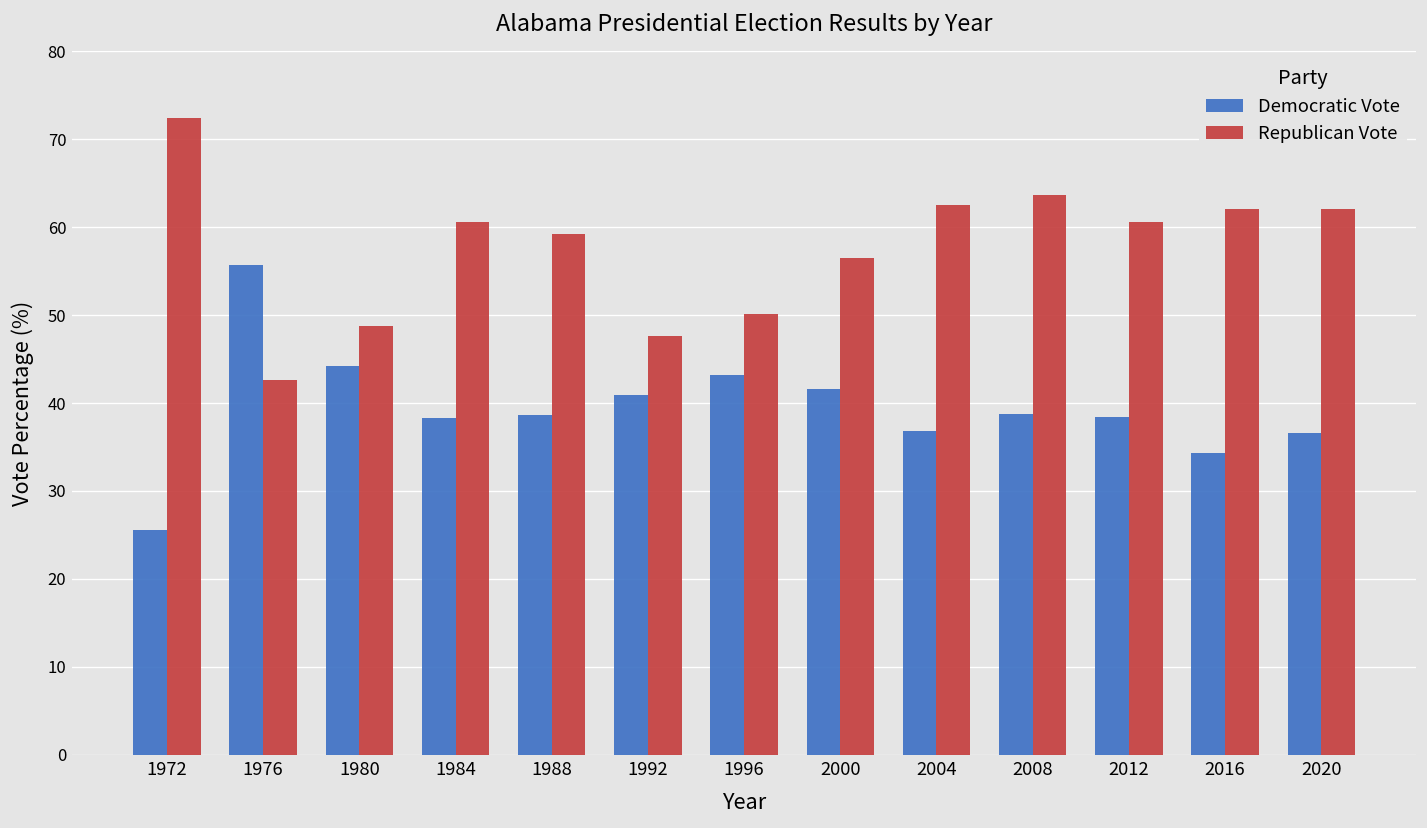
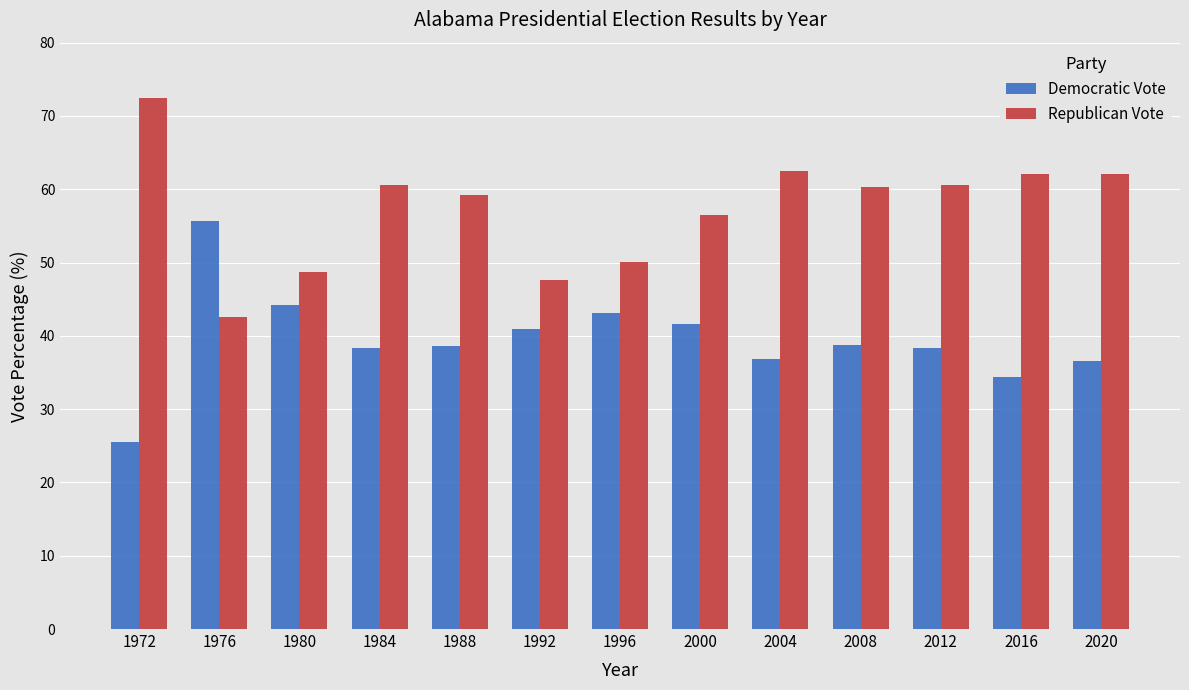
Republican Vote, 2008: 64 -> 60
